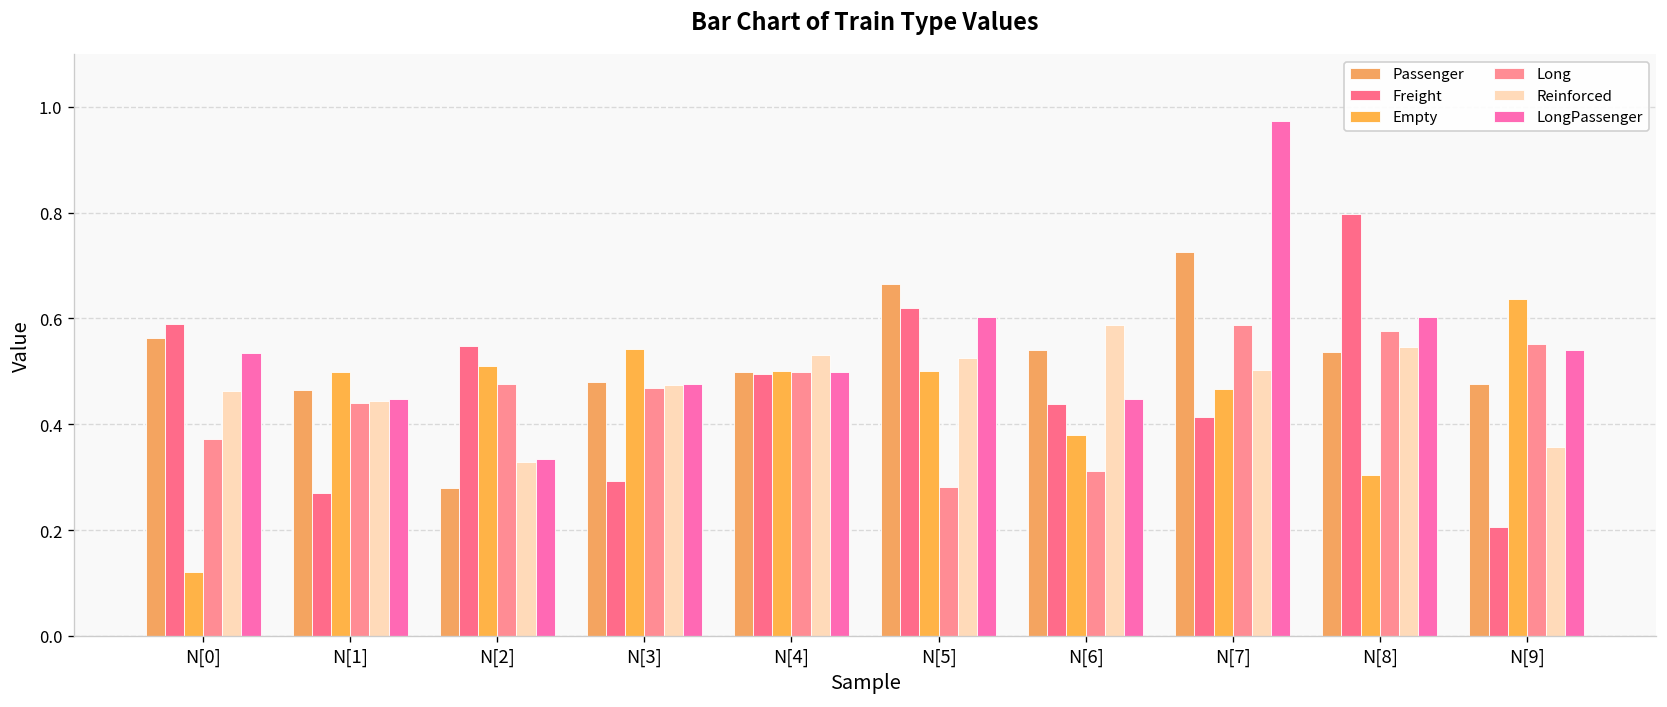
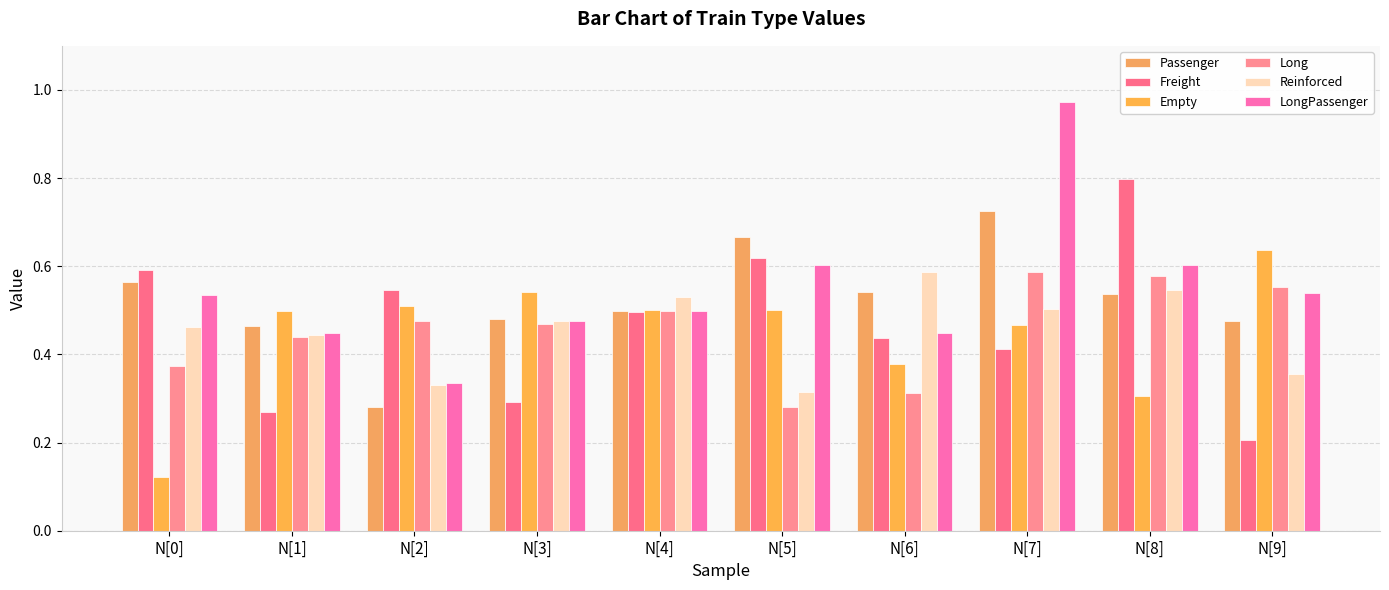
Reinforced, N[5]: 0.53 -> 0.31
